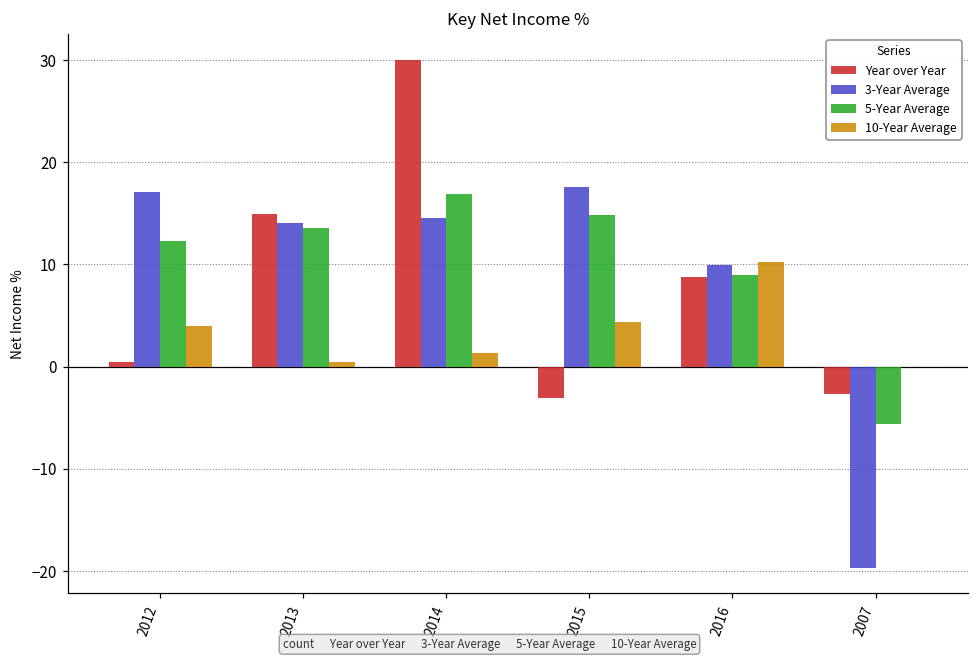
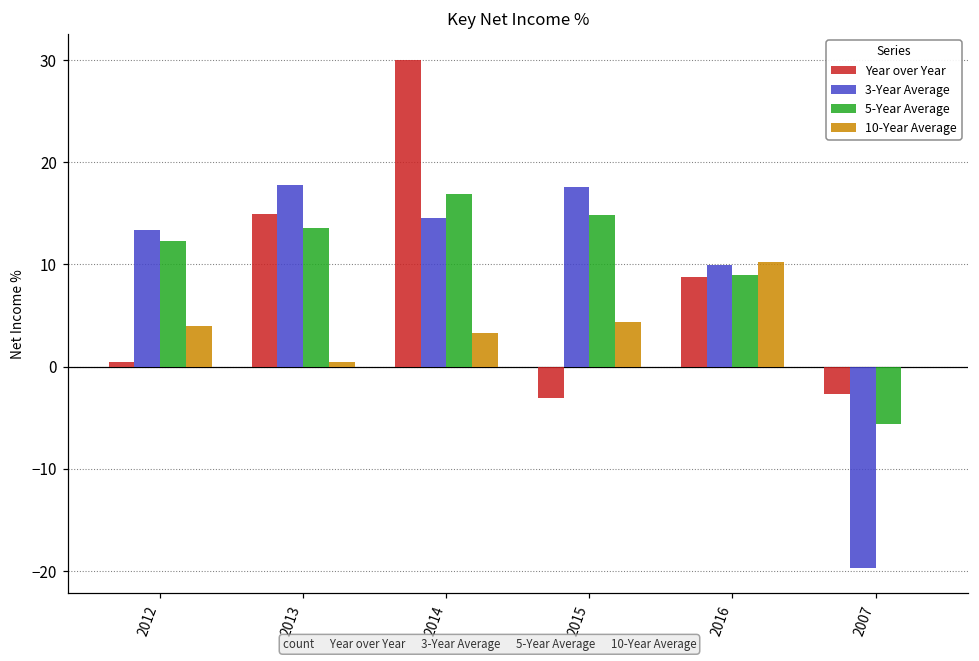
3-Year Average, 2012: 17 -> 13
3-Year Average, 2013: 14 -> 18
10-Year Average, 2014: 1 -> 3
